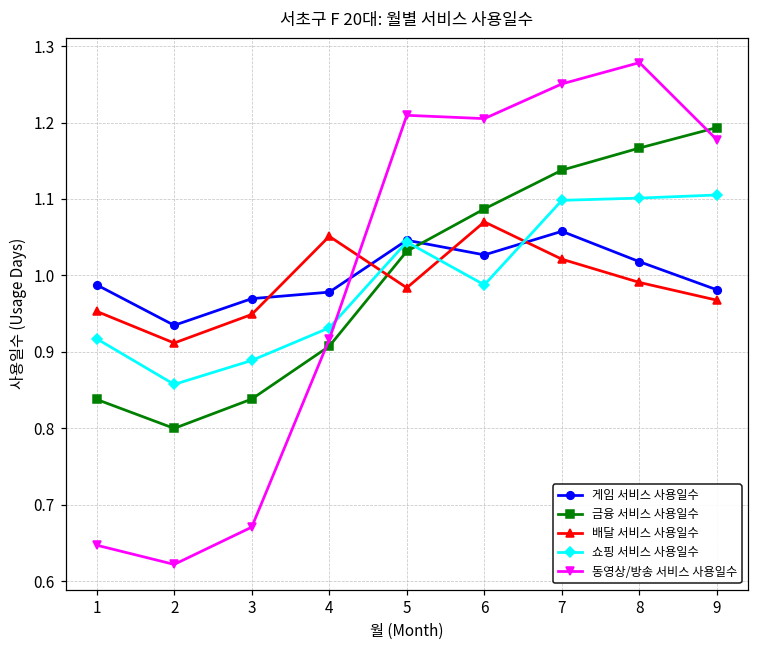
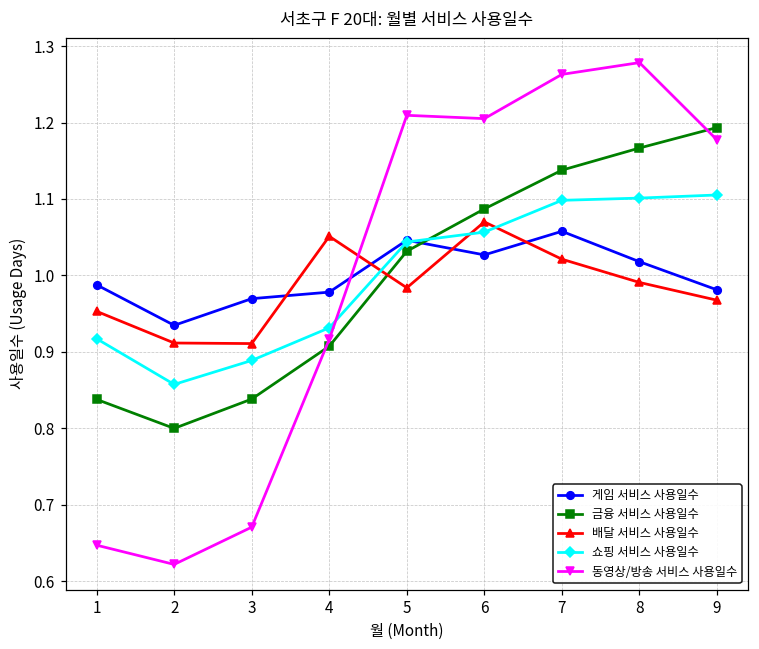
배달 서비스 사용일수, 3: 0.95 -> 0.91
쇼핑 서비스 사용일수, 6: 0.99 -> 1.06
동영상/방송 서비스 사용일수, 7: 1.25 -> 1.26
